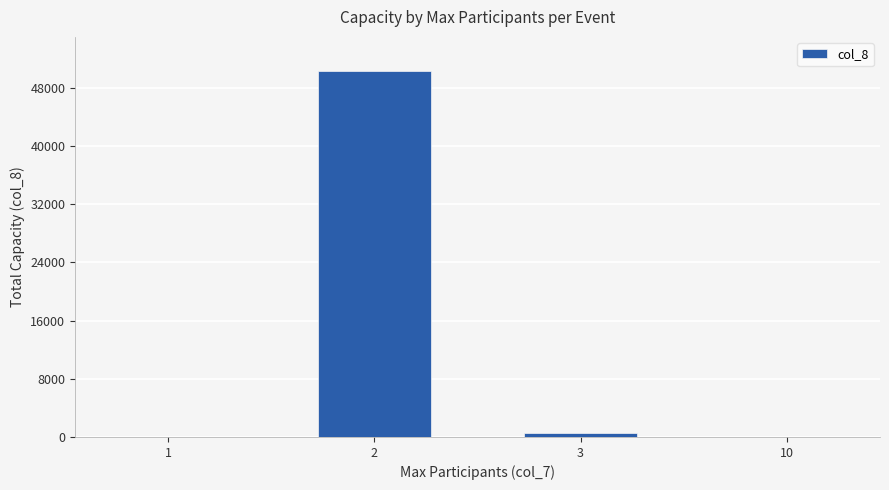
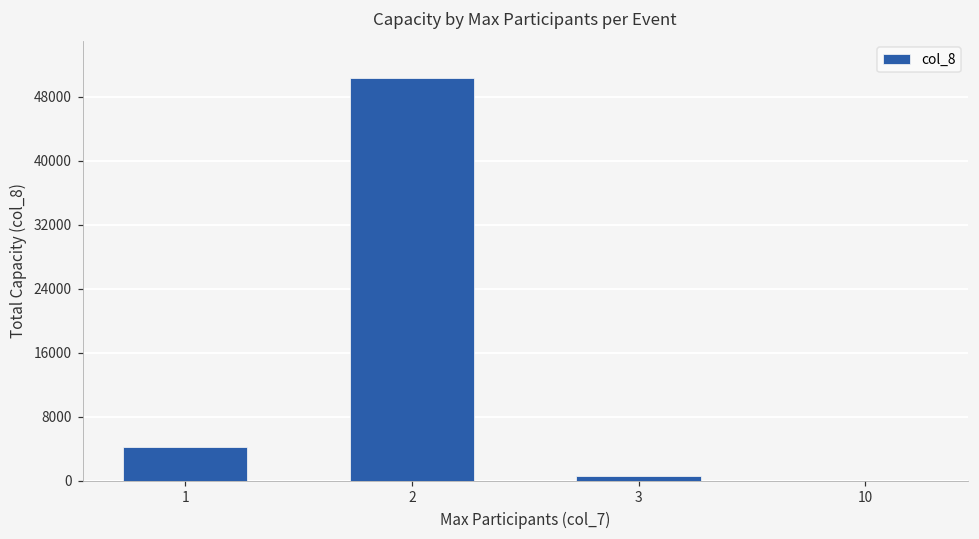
1: 0 -> 4000
